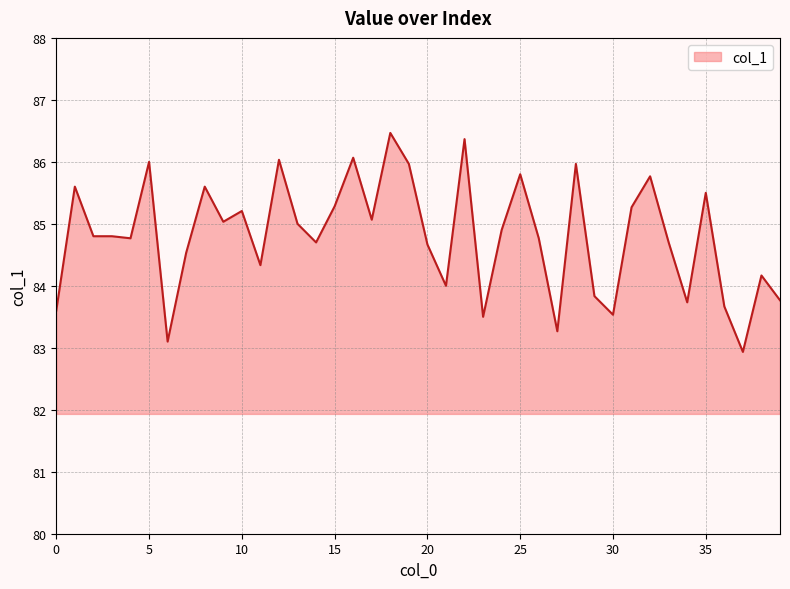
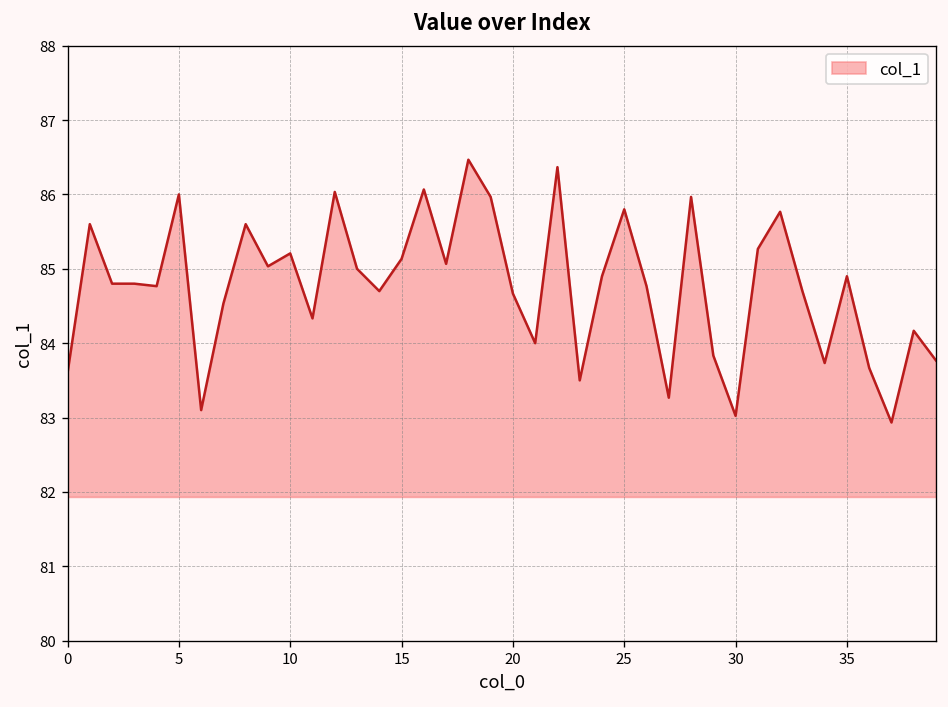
15: 85.3 -> 85.1
30: 83.5 -> 83.0
35: 85.5 -> 84.9
